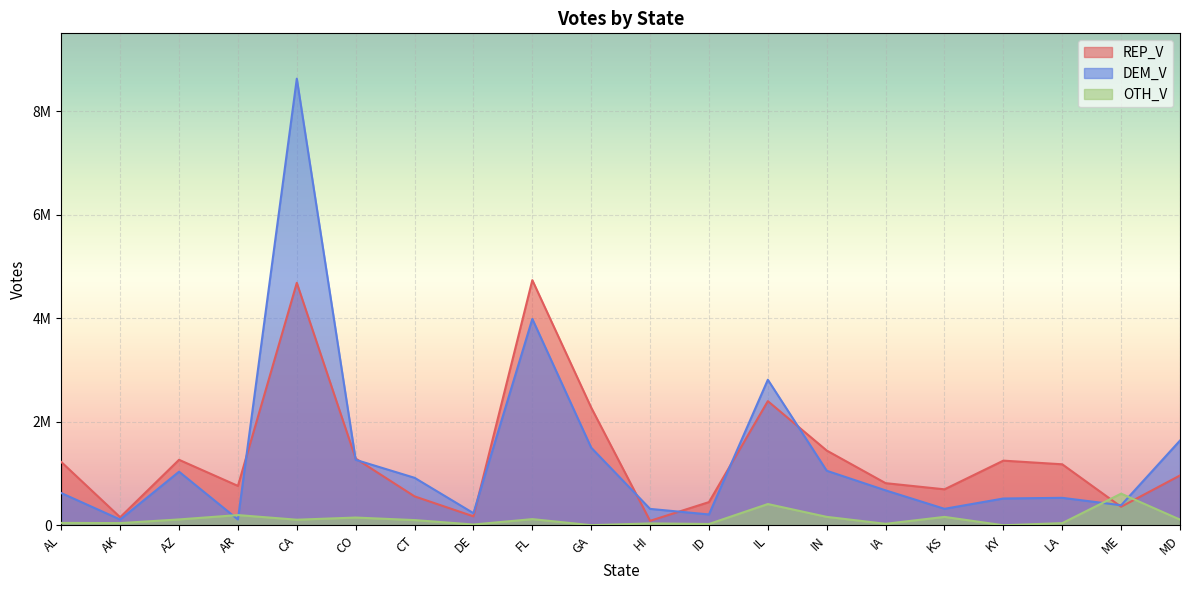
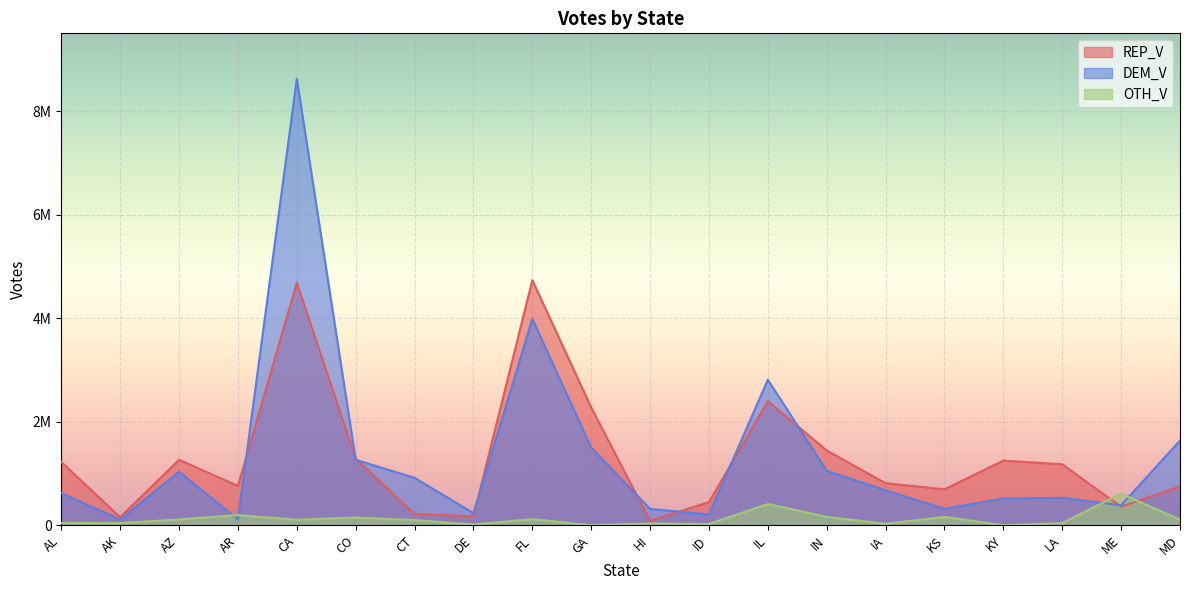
REP_V, CT: 600000 -> 200000
REP_V, MD: 1000000 -> 800000
